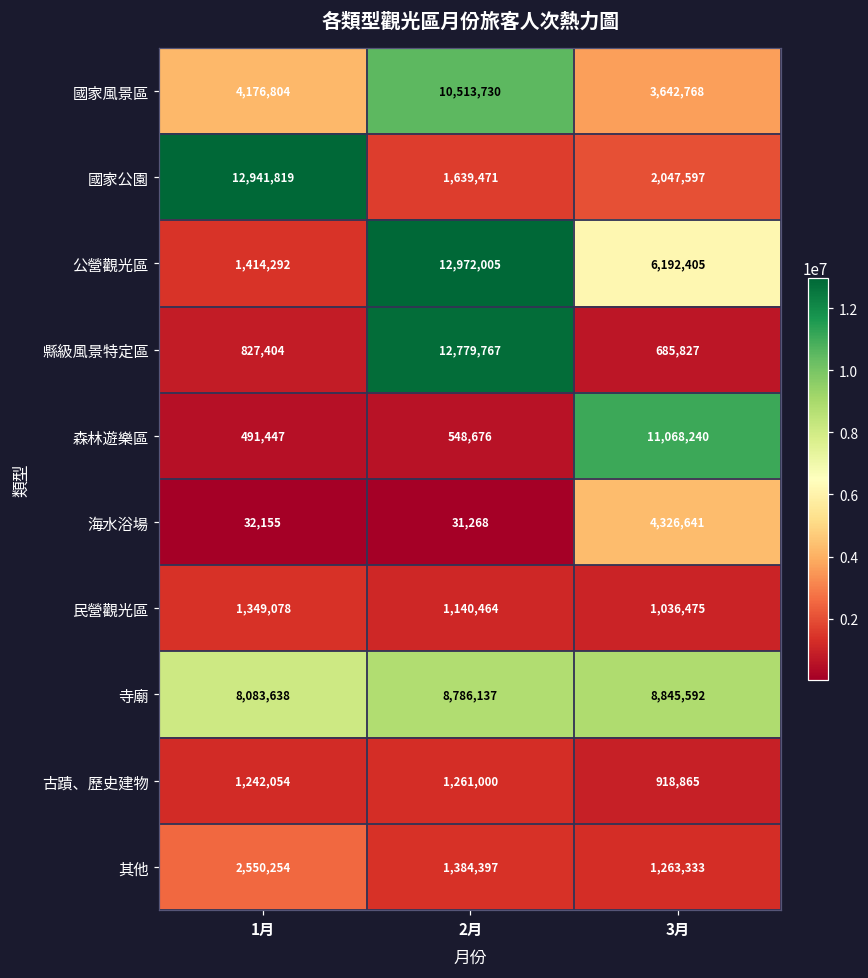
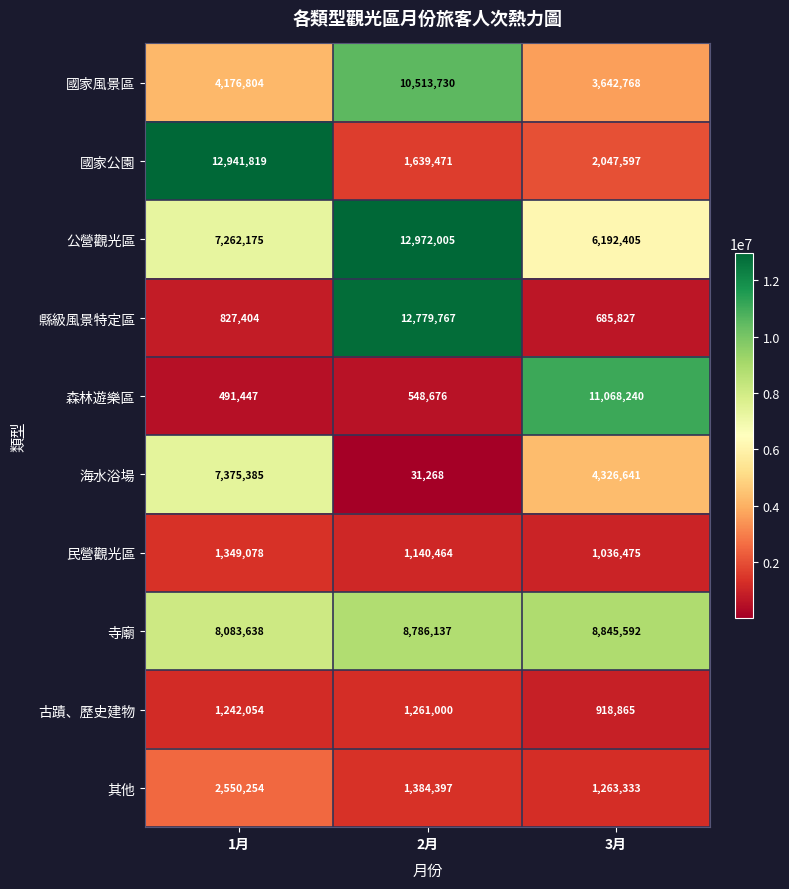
公營觀光區, 1月: 1,414,292 -> 7,262,175
海水浴場, 1月: 32,155 -> 7,375,385
